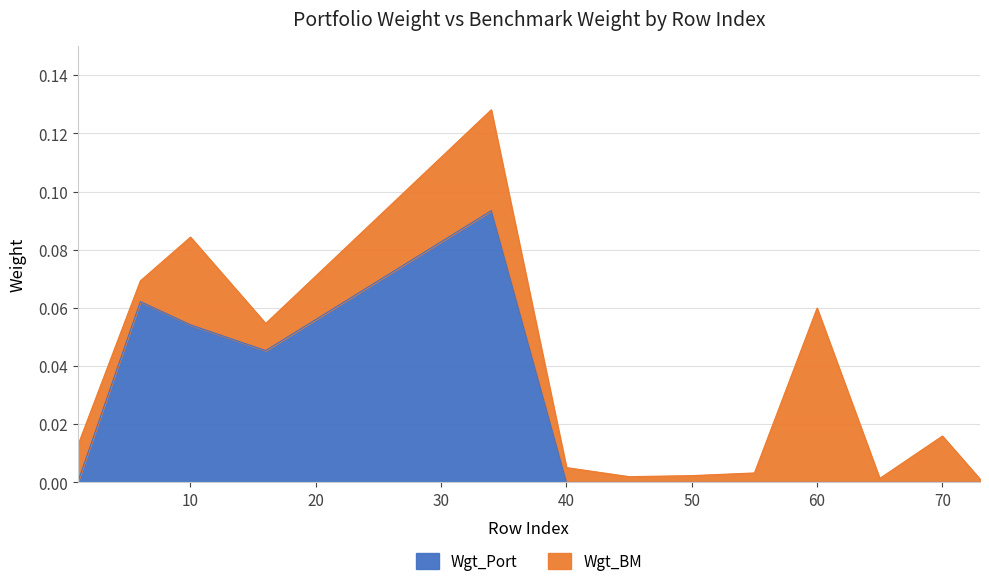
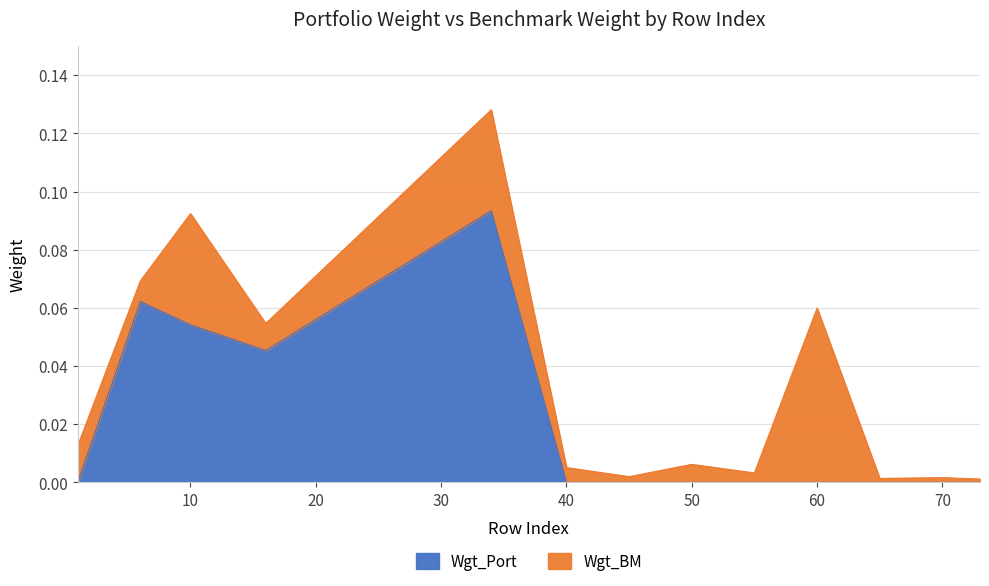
Wgt_BM, 10: 0.030 -> 0.038
Wgt_BM, 50: 0.002 -> 0.006
Wgt_BM, 70: 0.016 -> 0.002
